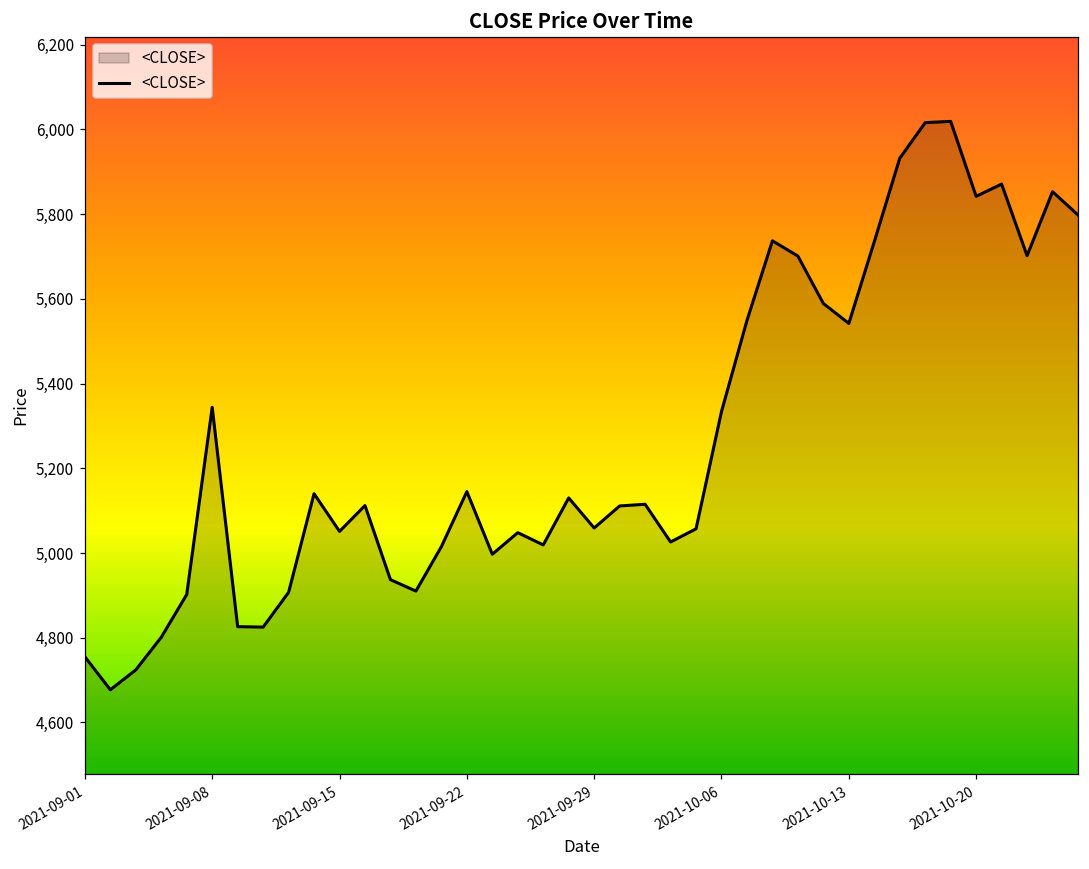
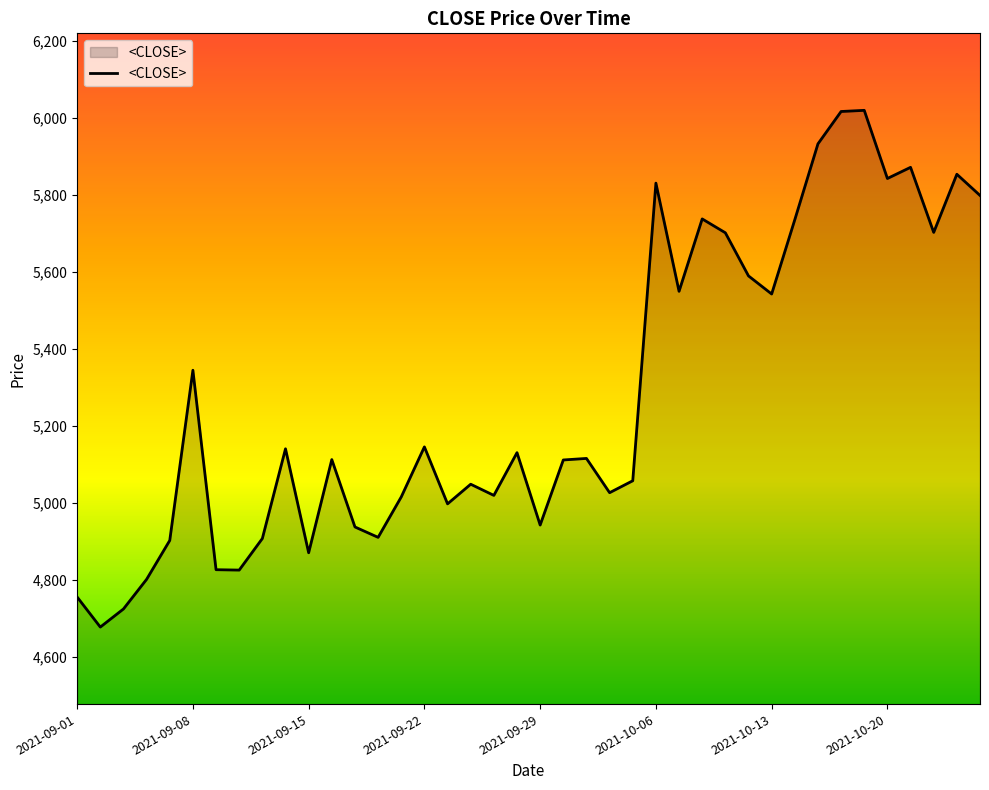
2021-09-15: 5,050 -> 4,870
2021-09-29: 5,060 -> 4,940
2021-10-06: 5,330 -> 5,830
